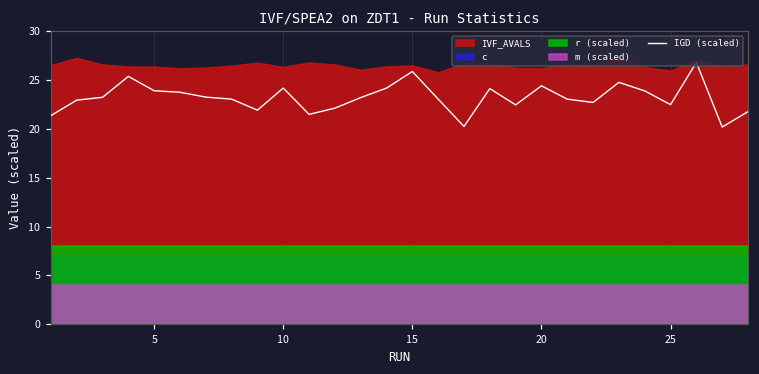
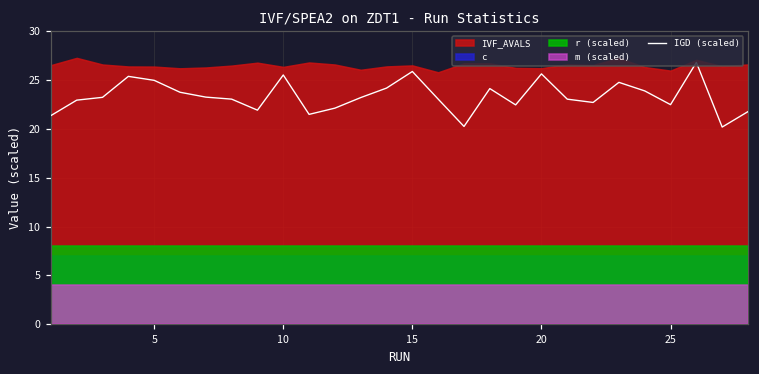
IGD (scaled), 5: 24 -> 25
IGD (scaled), 10: 24 -> 26
IGD (scaled), 20: 24 -> 26
